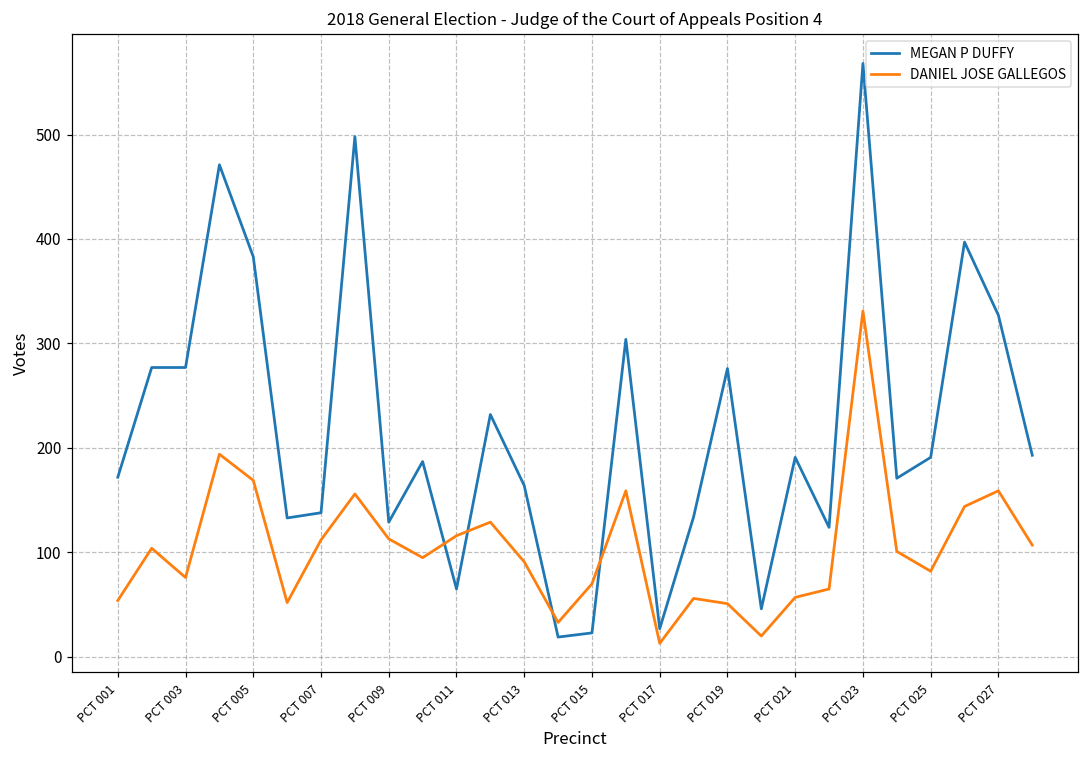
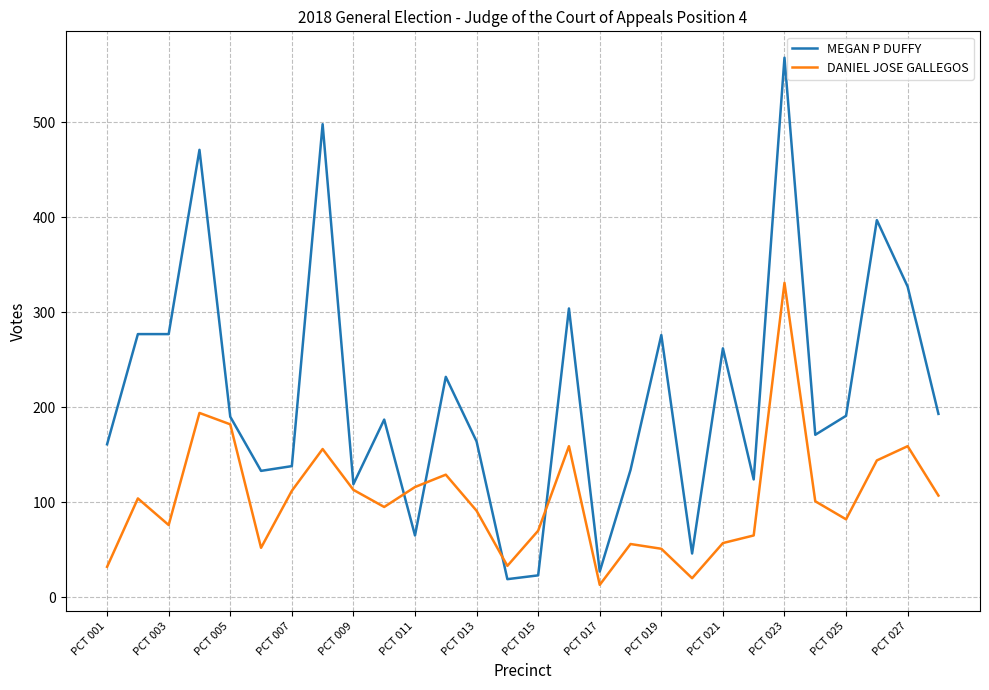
MEGAN P DUFFY, PCT 001: 170 -> 160
DANIEL JOSE GALLEGOS, PCT 001: 50 -> 30
MEGAN P DUFFY, PCT 005: 380 -> 190
DANIEL JOSE GALLEGOS, PCT 005: 170 -> 180
MEGAN P DUFFY, PCT 009: 130 -> 120
MEGAN P DUFFY, PCT 021: 190 -> 260
